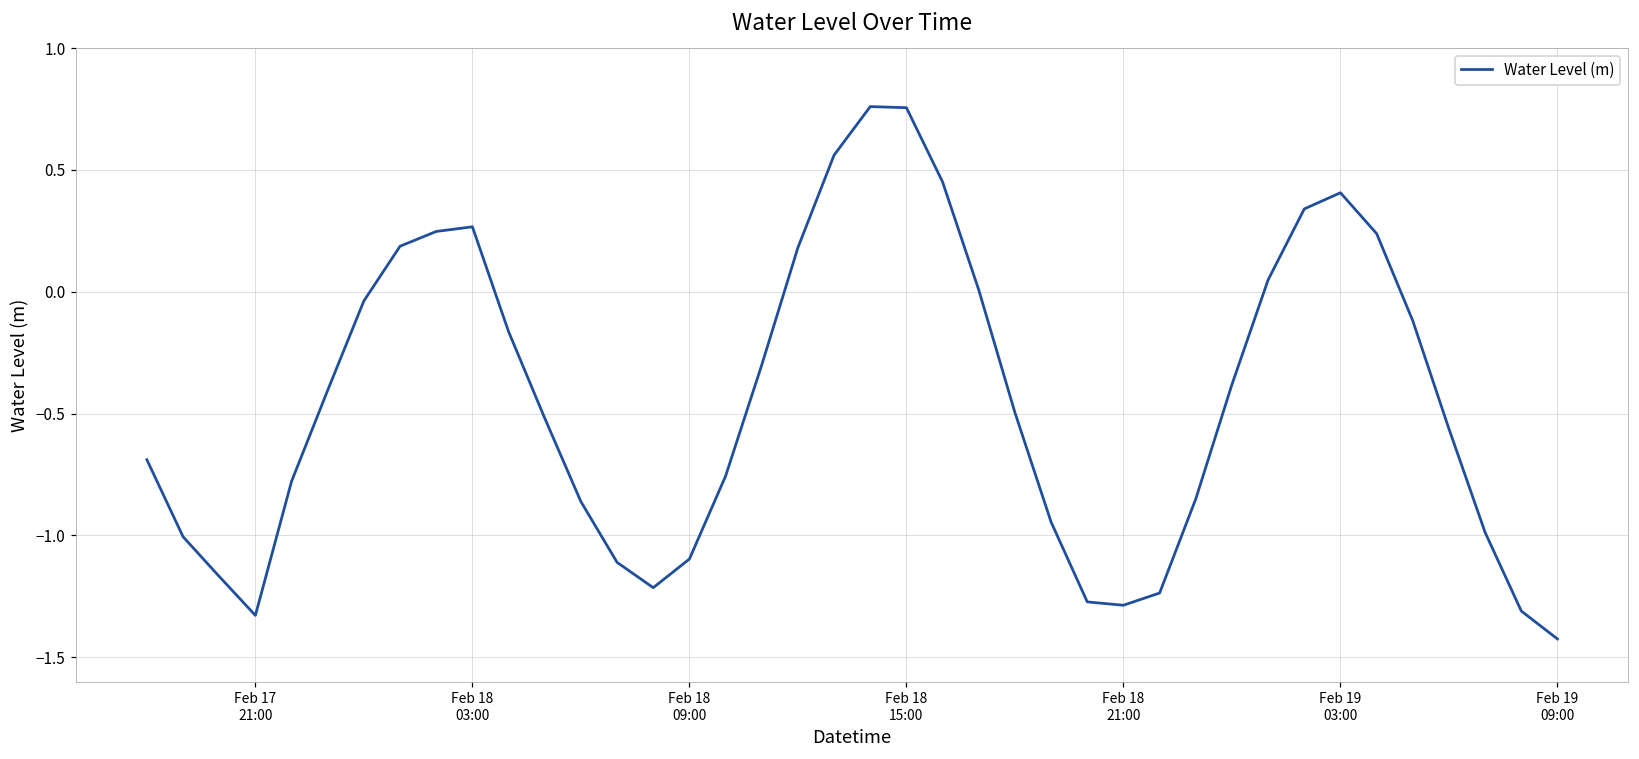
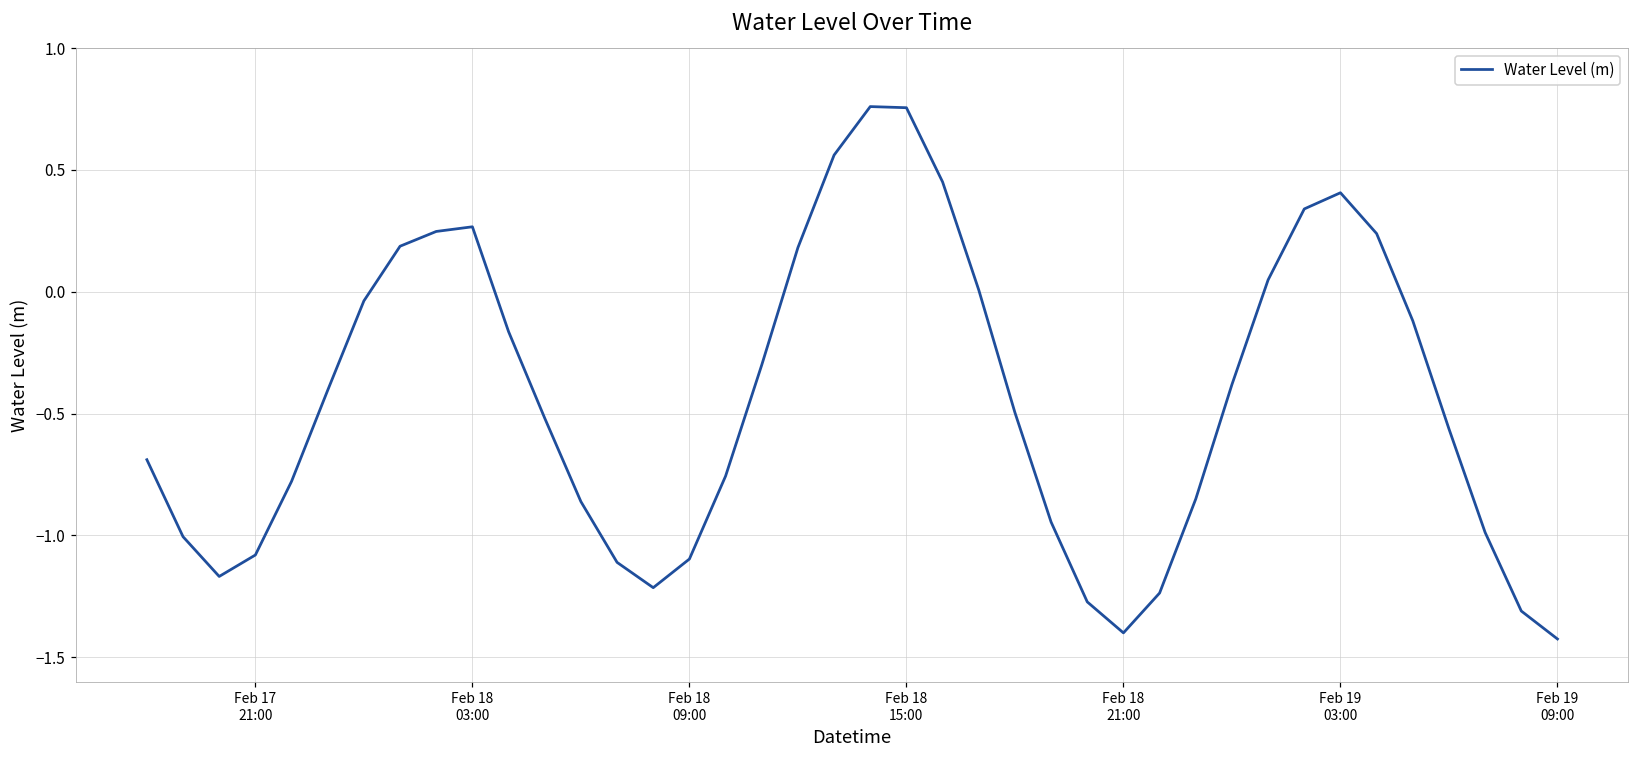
Feb 17 21:00: -1.33 -> -1.08
Feb 18 21:00: -1.29 -> -1.40
